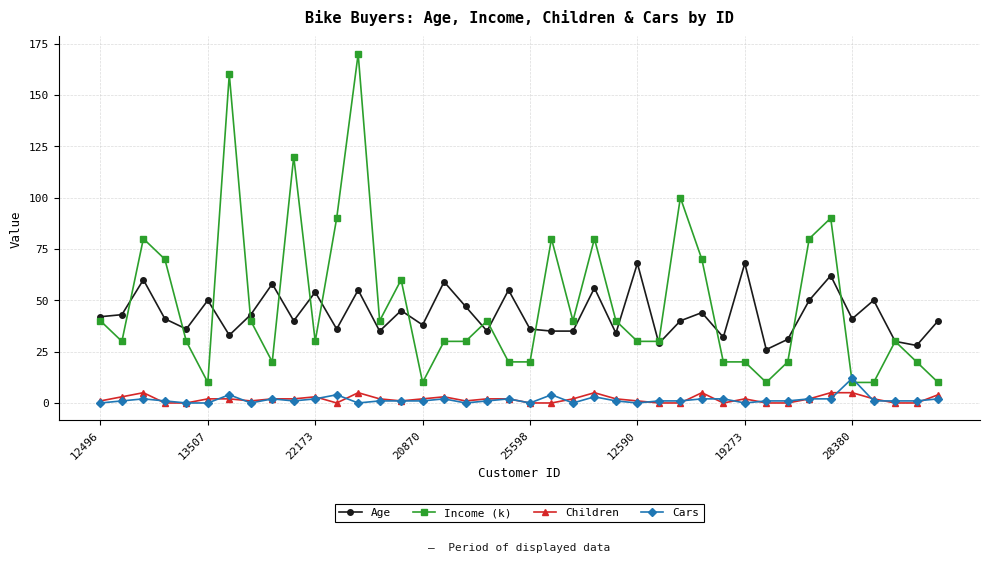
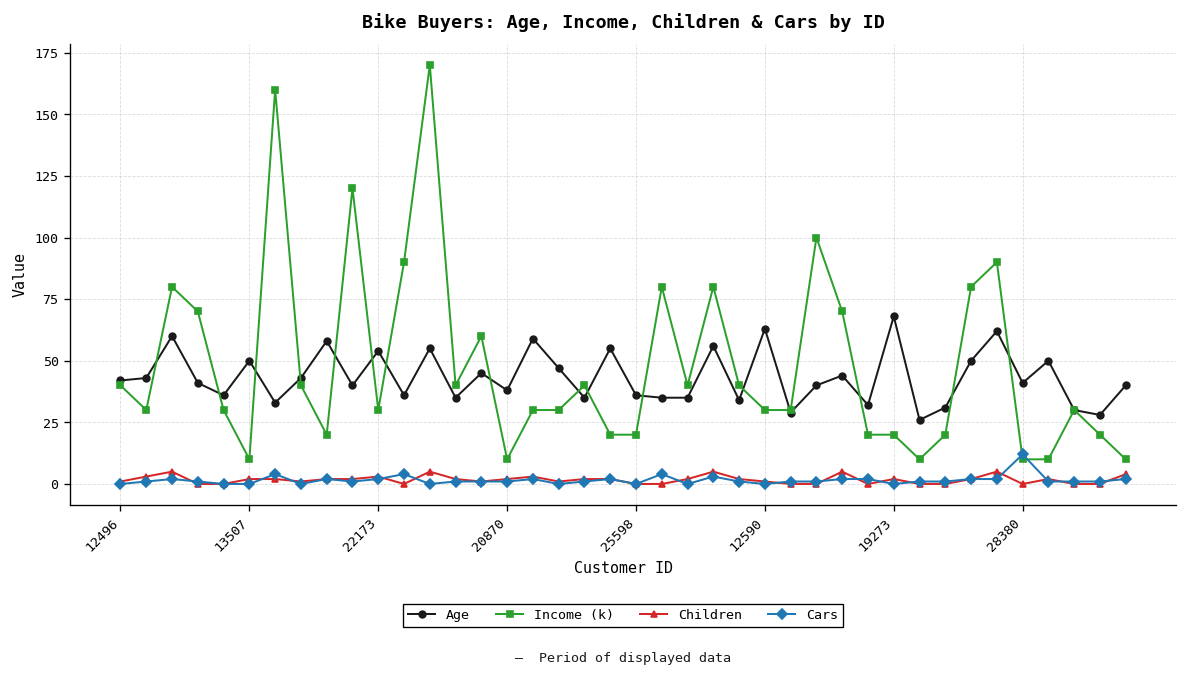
Age, 12590: 68 -> 63
Children, 28380: 5 -> 0
